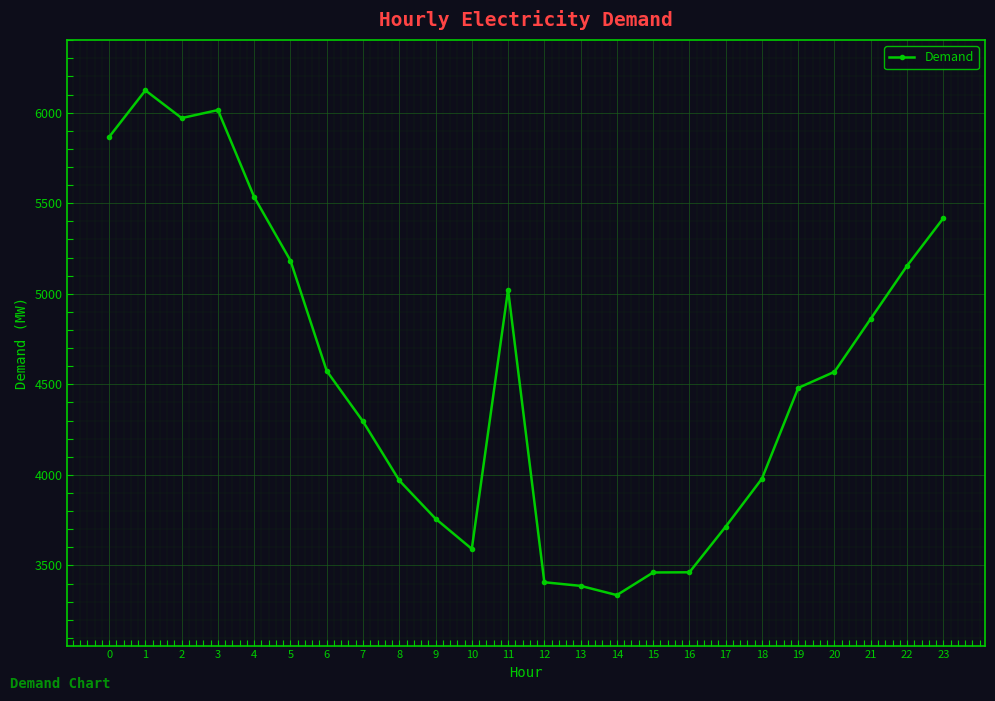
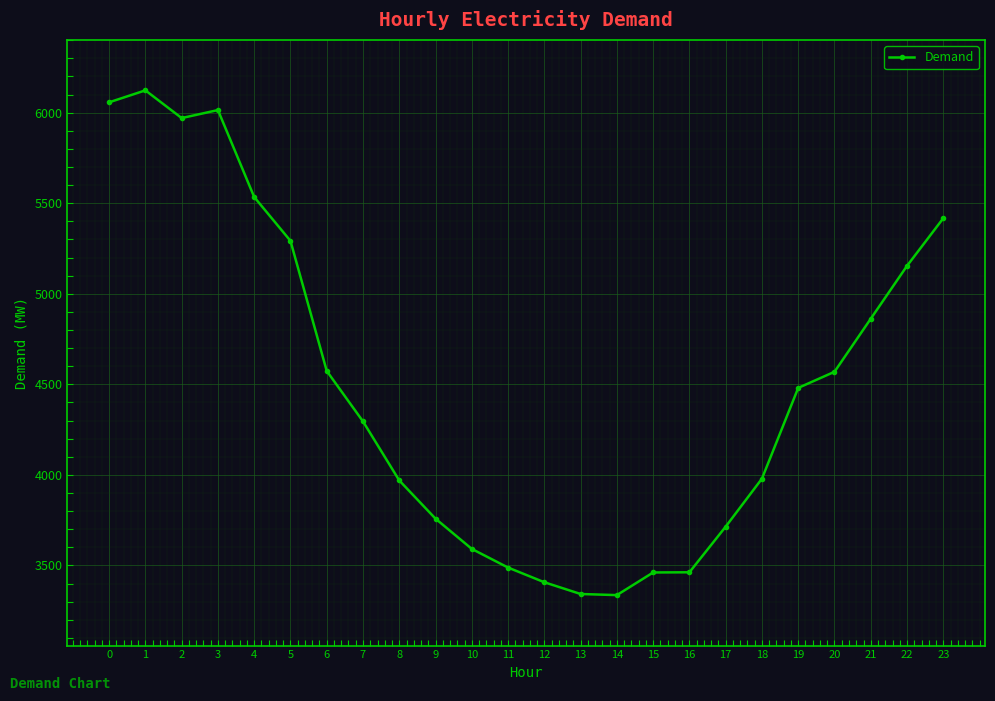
0: 5870 -> 6060
5: 5180 -> 5290
11: 5020 -> 3490
13: 3390 -> 3340
